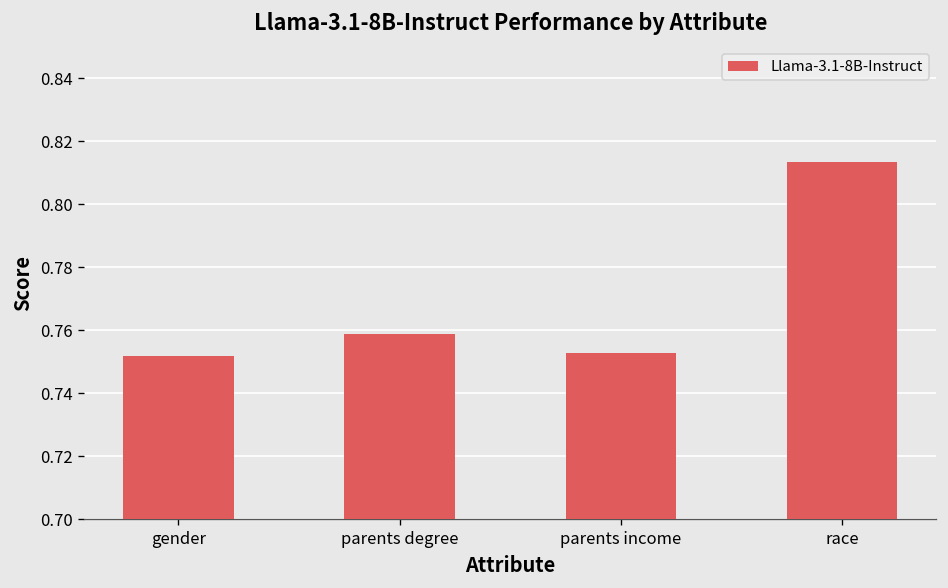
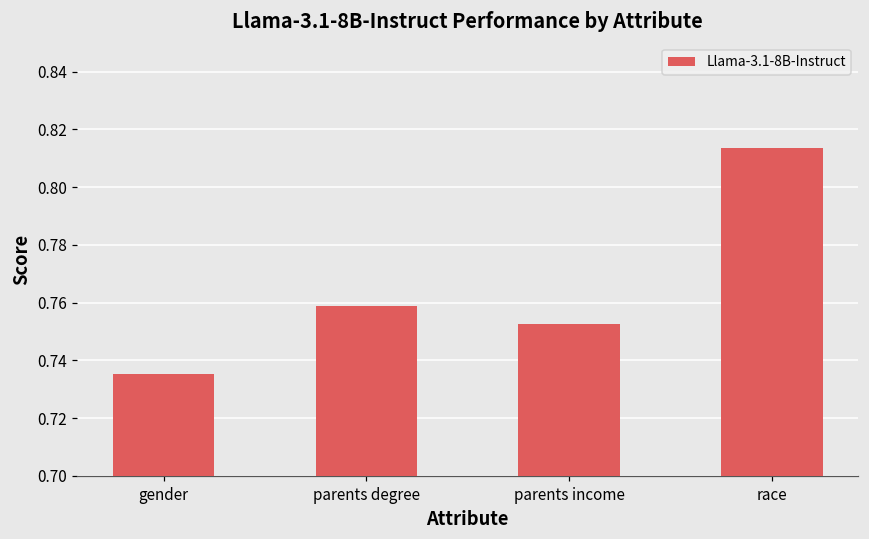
gender: 0.752 -> 0.735
